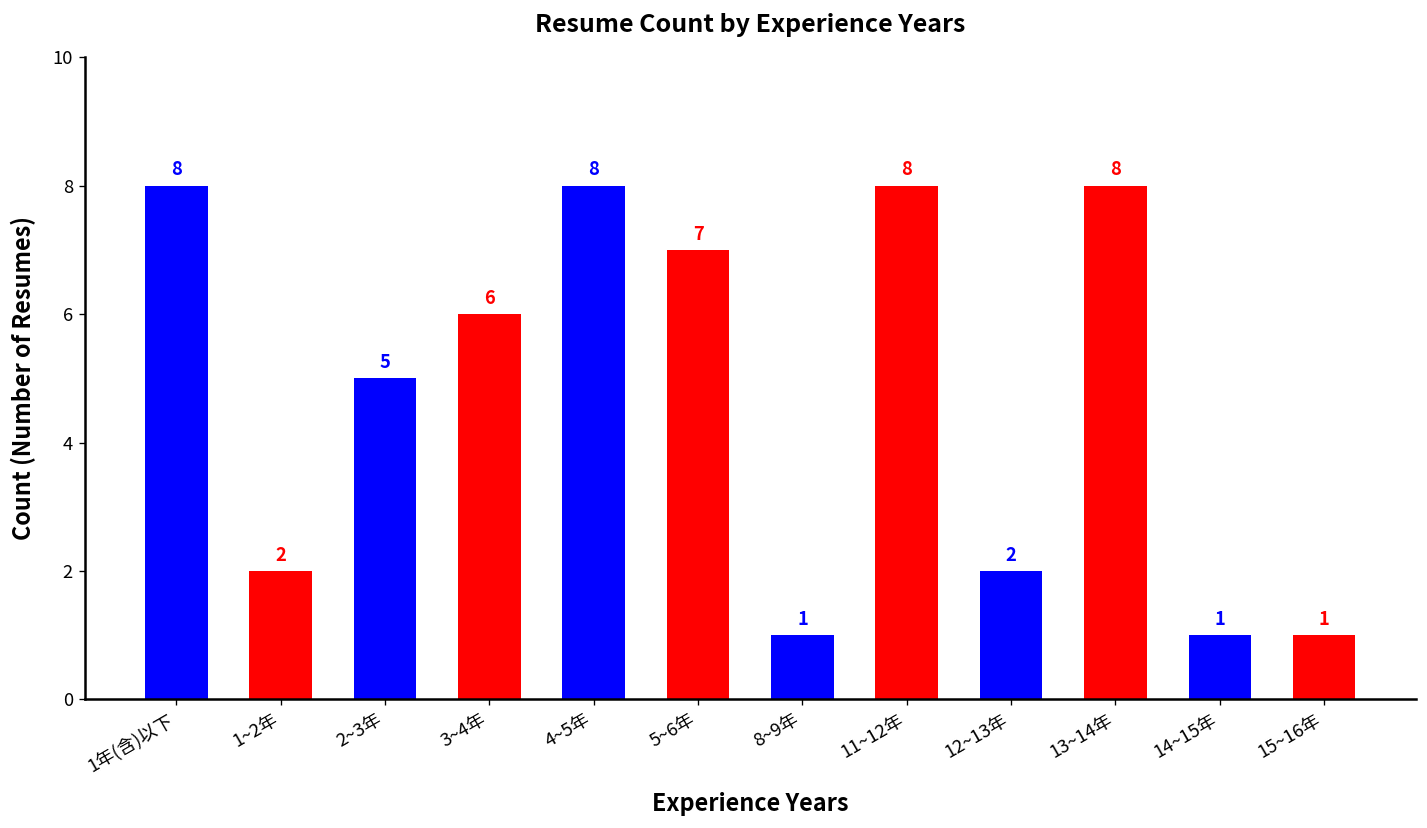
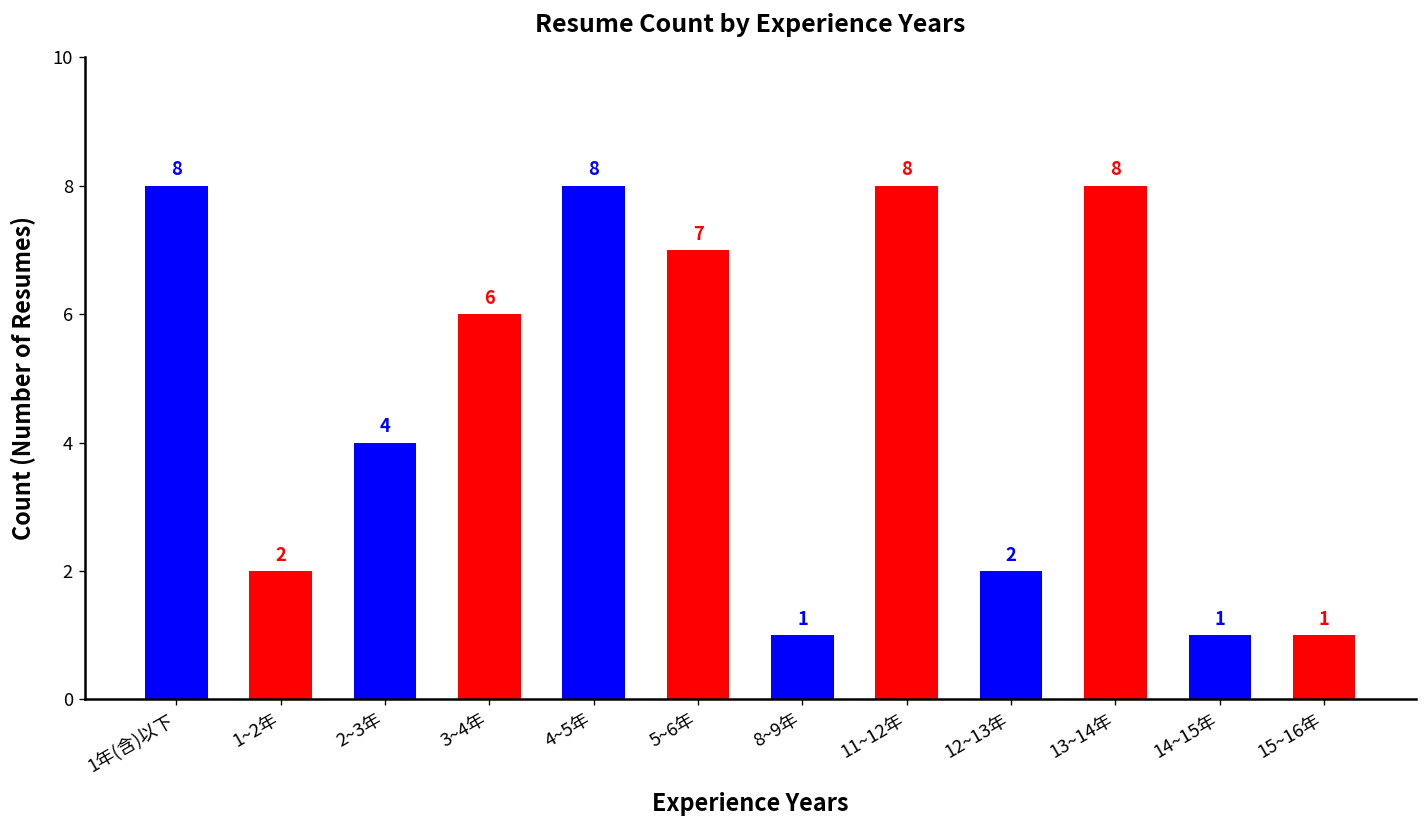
2~3年: 5 -> 4
